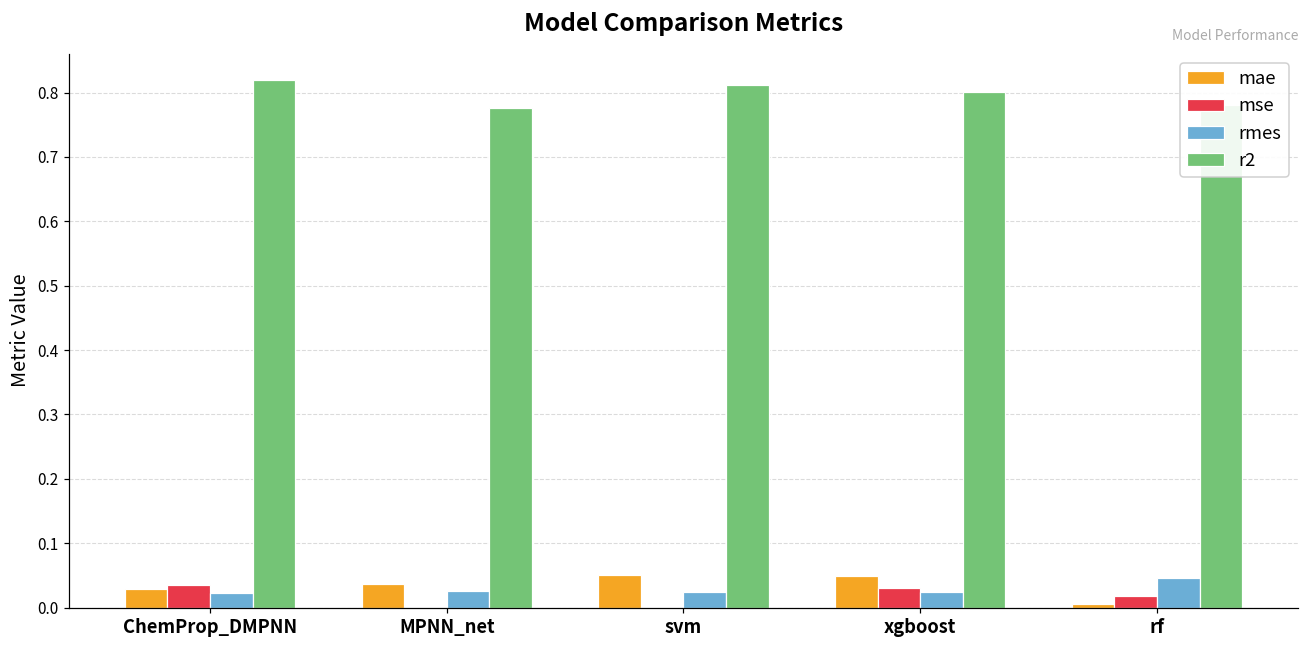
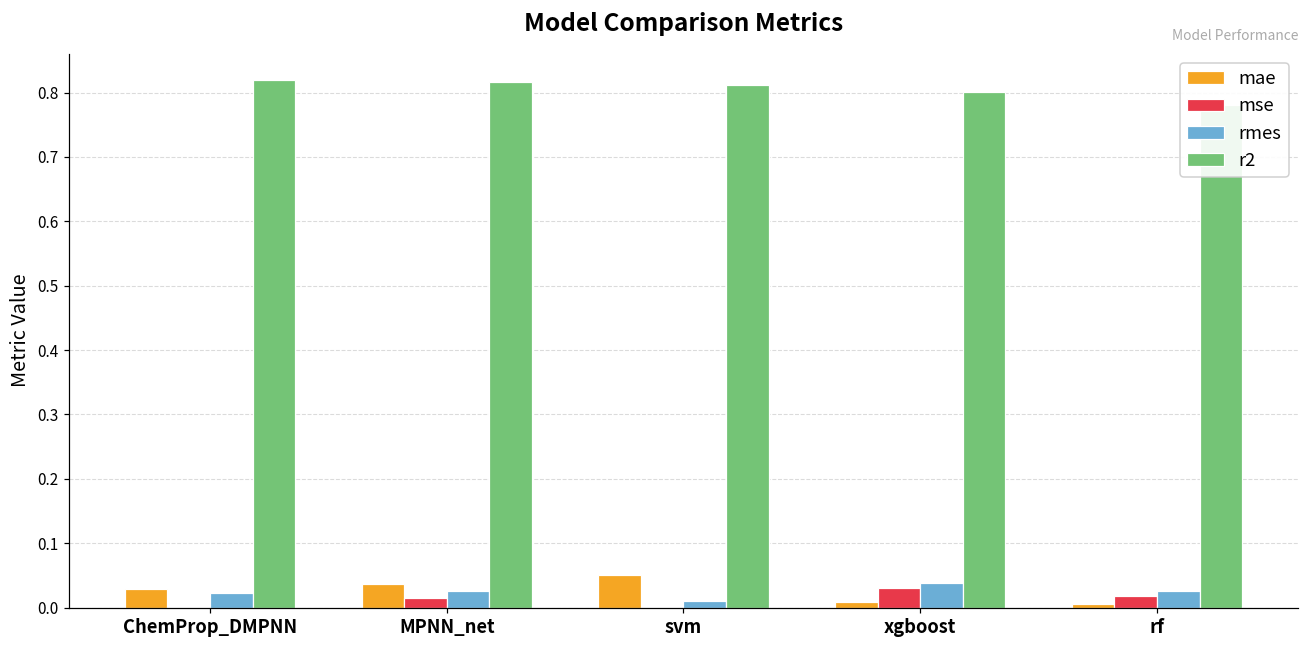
mse, ChemProp_DMPNN: 0.03 -> 0.00
mse, MPNN_net: 0.00 -> 0.01
r2, MPNN_net: 0.78 -> 0.82
rmes, svm: 0.02 -> 0.01
mae, xgboost: 0.05 -> 0.01
rmes, xgboost: 0.02 -> 0.04
rmes, rf: 0.05 -> 0.03
